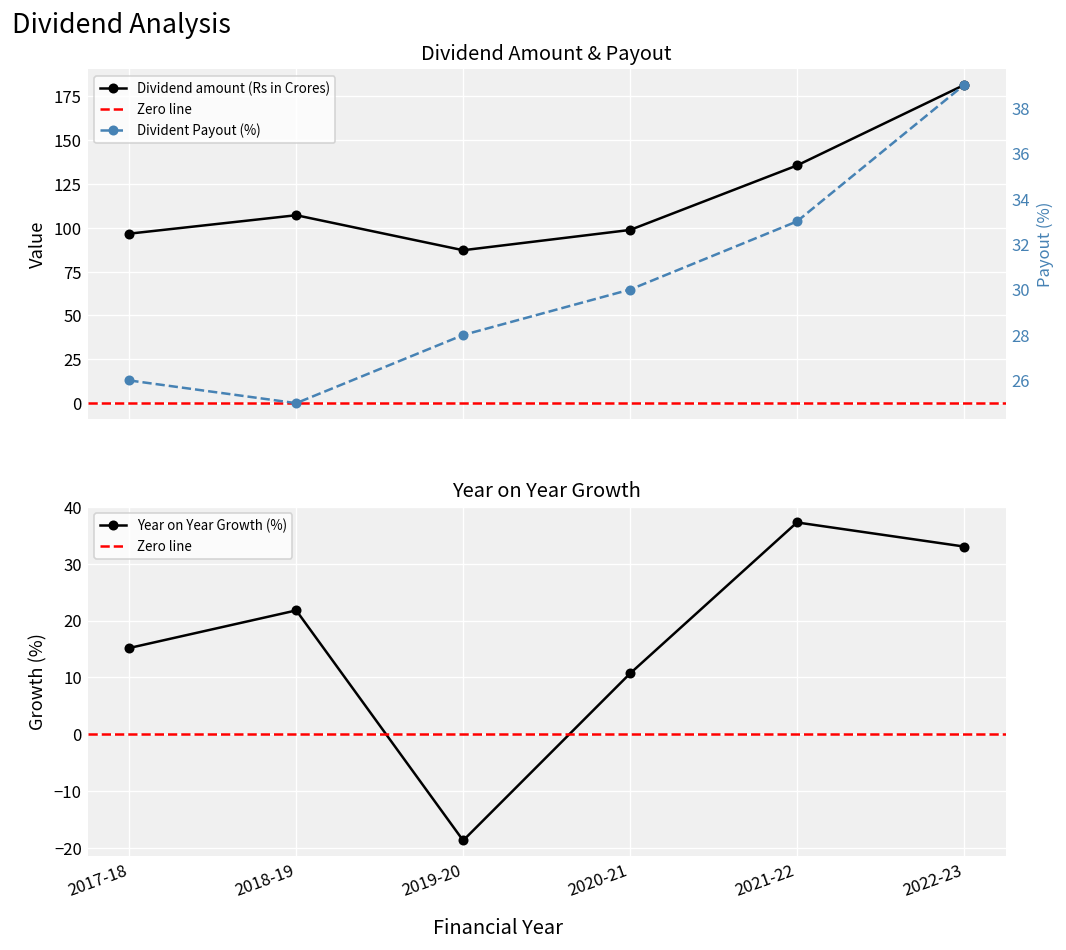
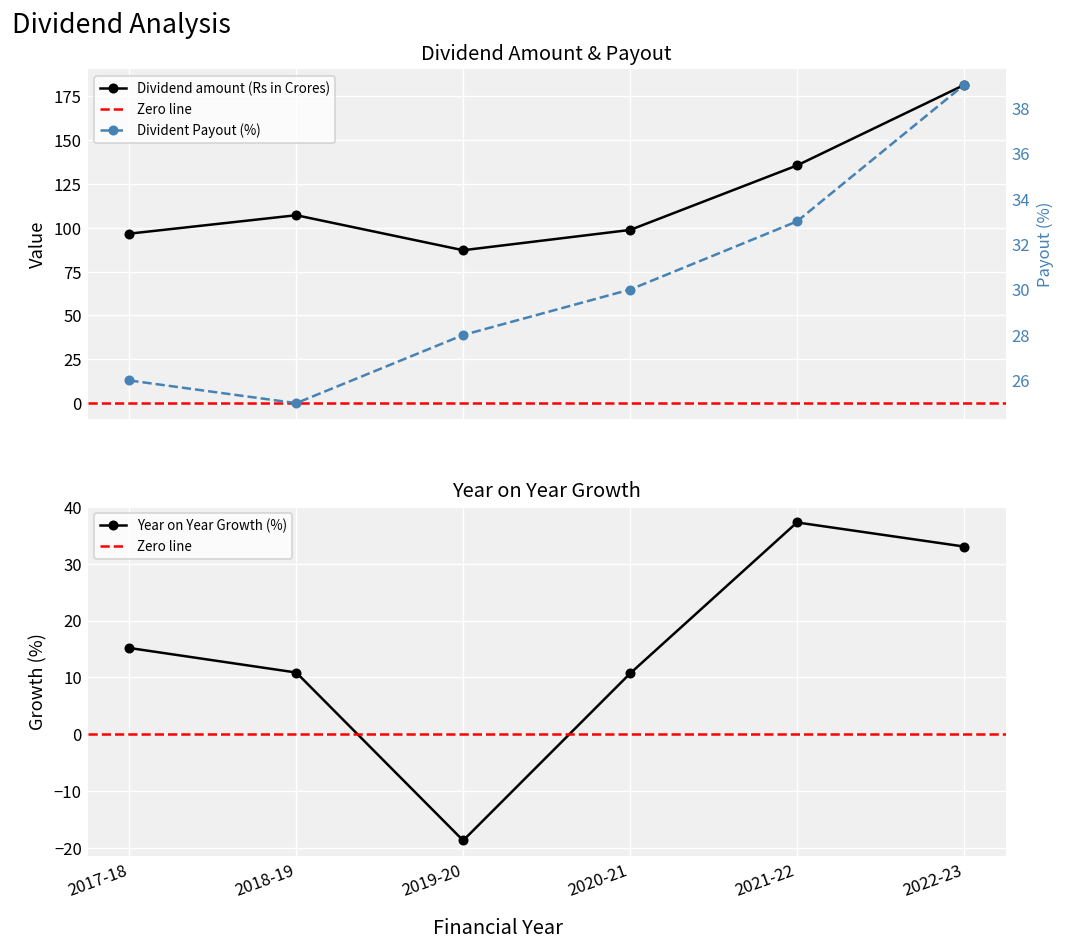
Year on Year Growth, 2018-19: 22 -> 11
